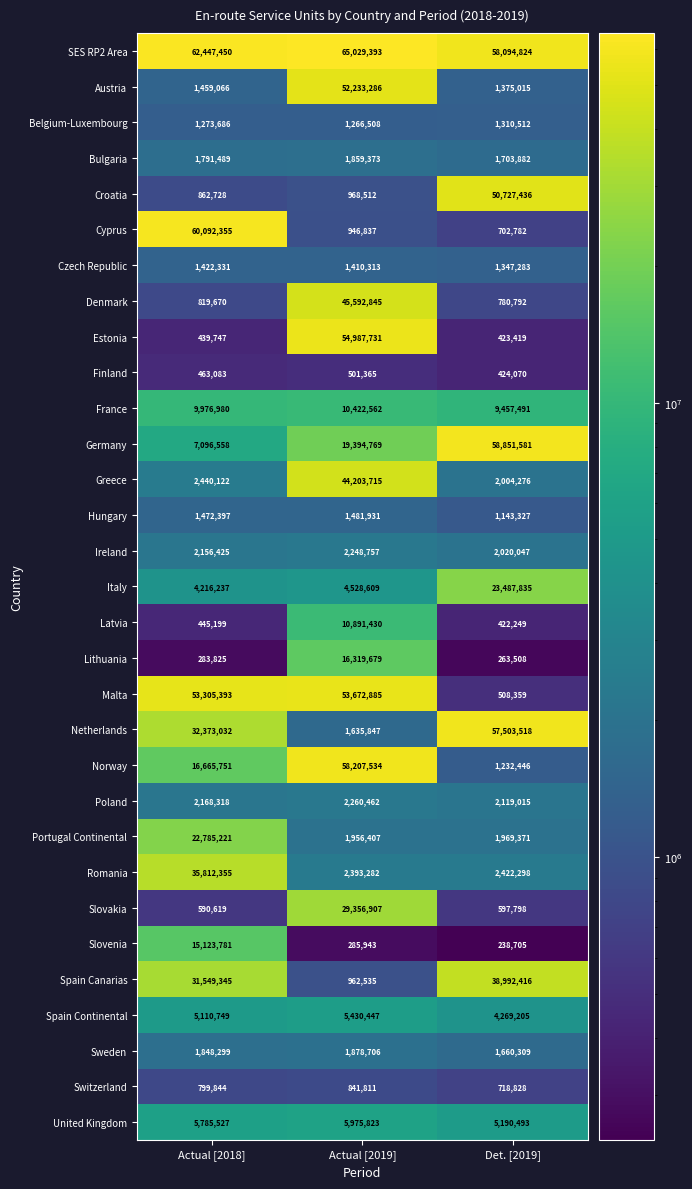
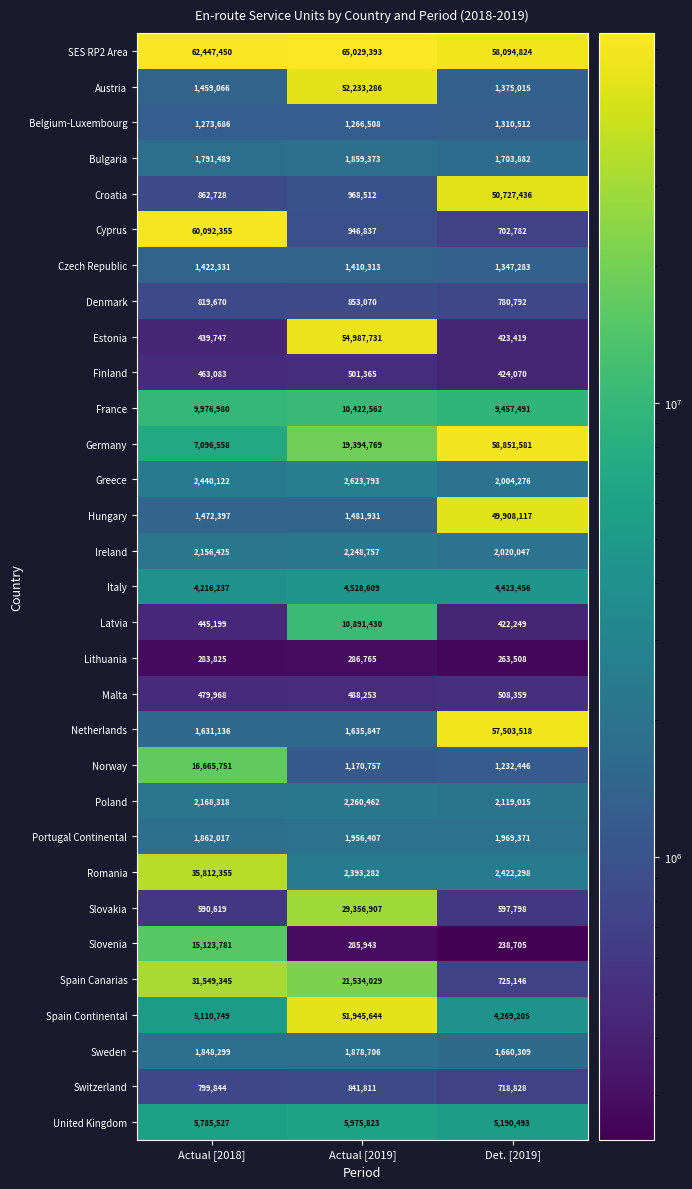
Denmark, Actual [2019]: 45,592,845 -> 853,070
Greece, Actual [2019]: 44,203,715 -> 2,623,793
Hungary, Det. [2019]: 1,143,327 -> 49,908,117
Italy, Det. [2019]: 23,487,835 -> 4,423,456
Lithuania, Actual [2019]: 16,319,679 -> 286,765
Malta, Actual [2018]: 53,305,393 -> 479,968
Malta, Actual [2019]: 53,672,885 -> 488,253
Netherlands, Actual [2018]: 32,373,032 -> 1,631,136
Norway, Actual [2019]: 58,207,534 -> 1,170,757
Portugal Continental, Actual [2018]: 22,785,221 -> 1,862,017
Spain Canarias, Actual [2019]: 962,535 -> 21,534,029
Spain Canarias, Det. [2019]: 38,992,416 -> 725,146
Spain Continental, Actual [2019]: 5,430,447 -> 51,945,644
